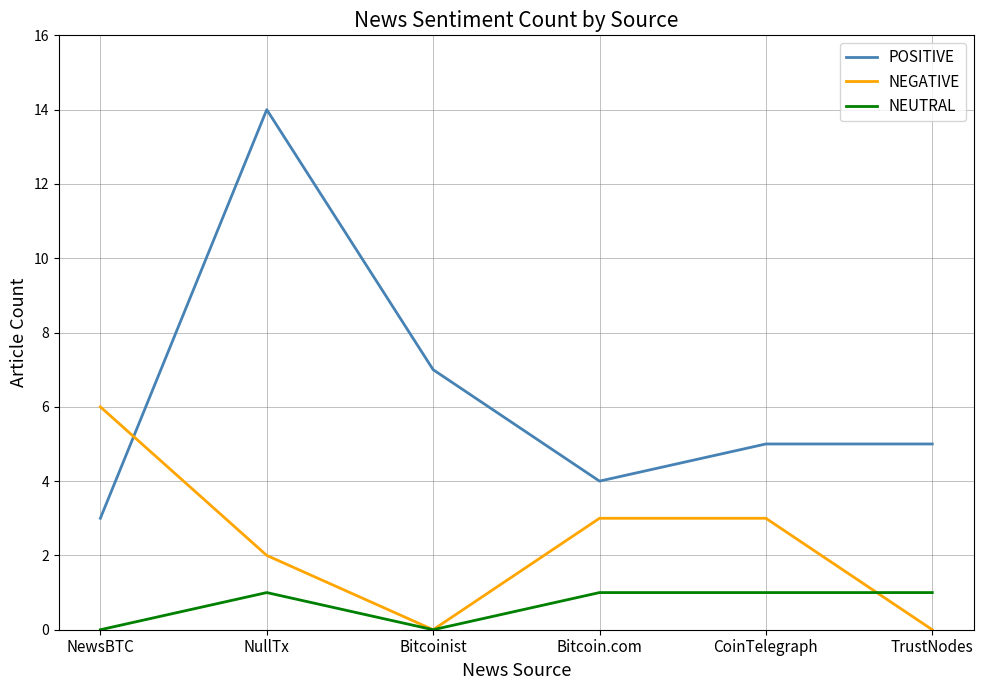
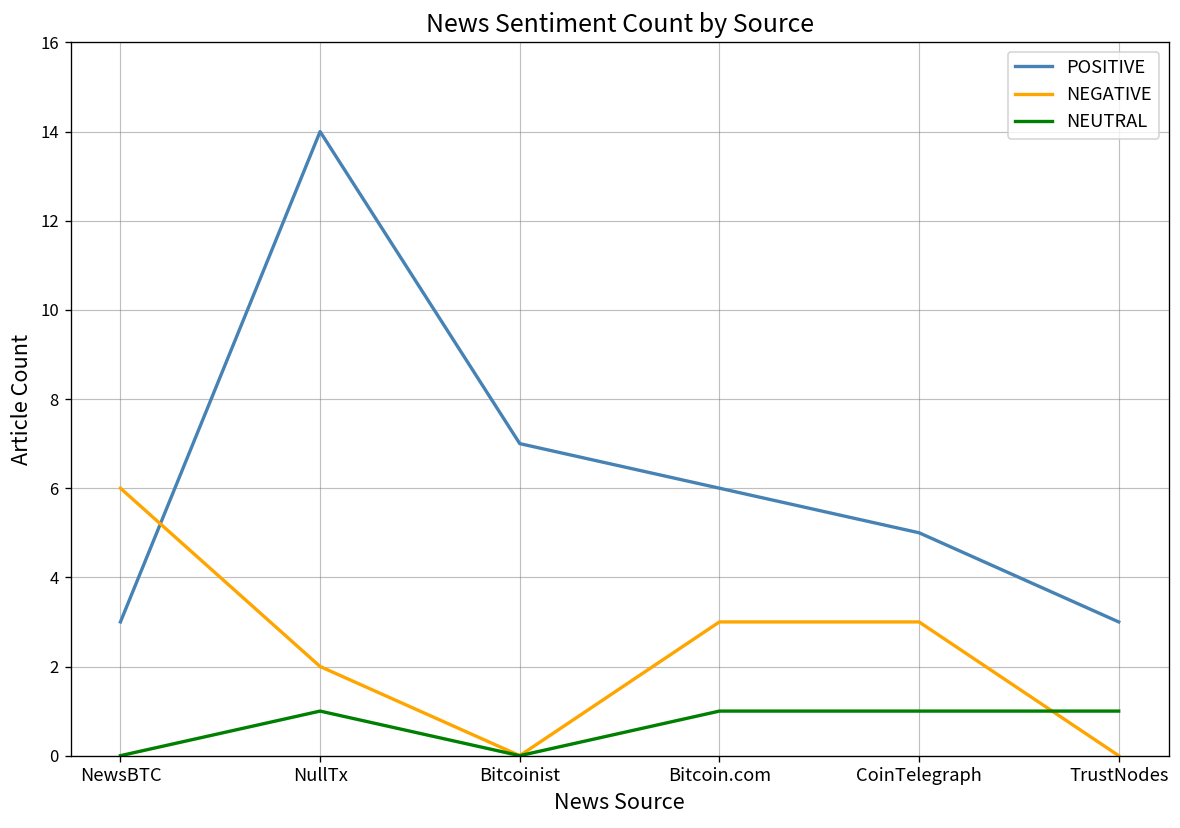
POSITIVE, Bitcoin.com: 4 -> 6
POSITIVE, TrustNodes: 5 -> 3
